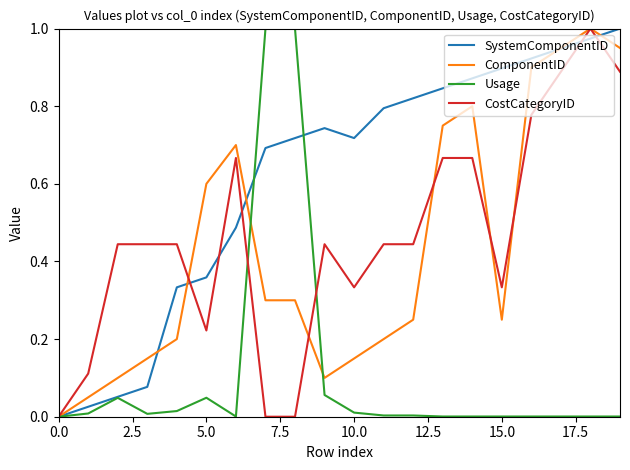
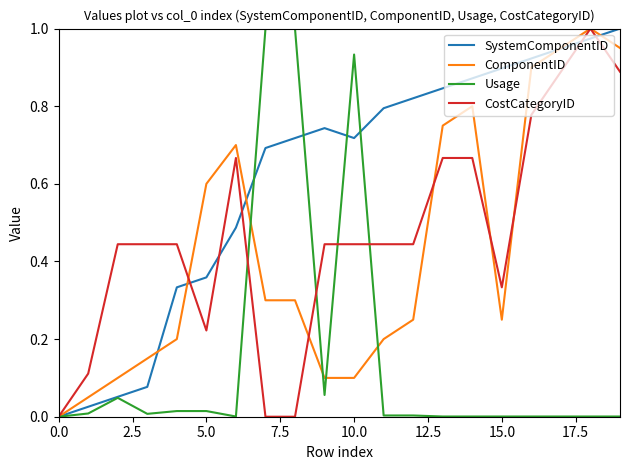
Usage, 5.0: 0.05 -> 0.01
ComponentID, 10.0: 0.15 -> 0.10
Usage, 10.0: 0.01 -> 0.93
CostCategoryID, 10.0: 0.33 -> 0.44
